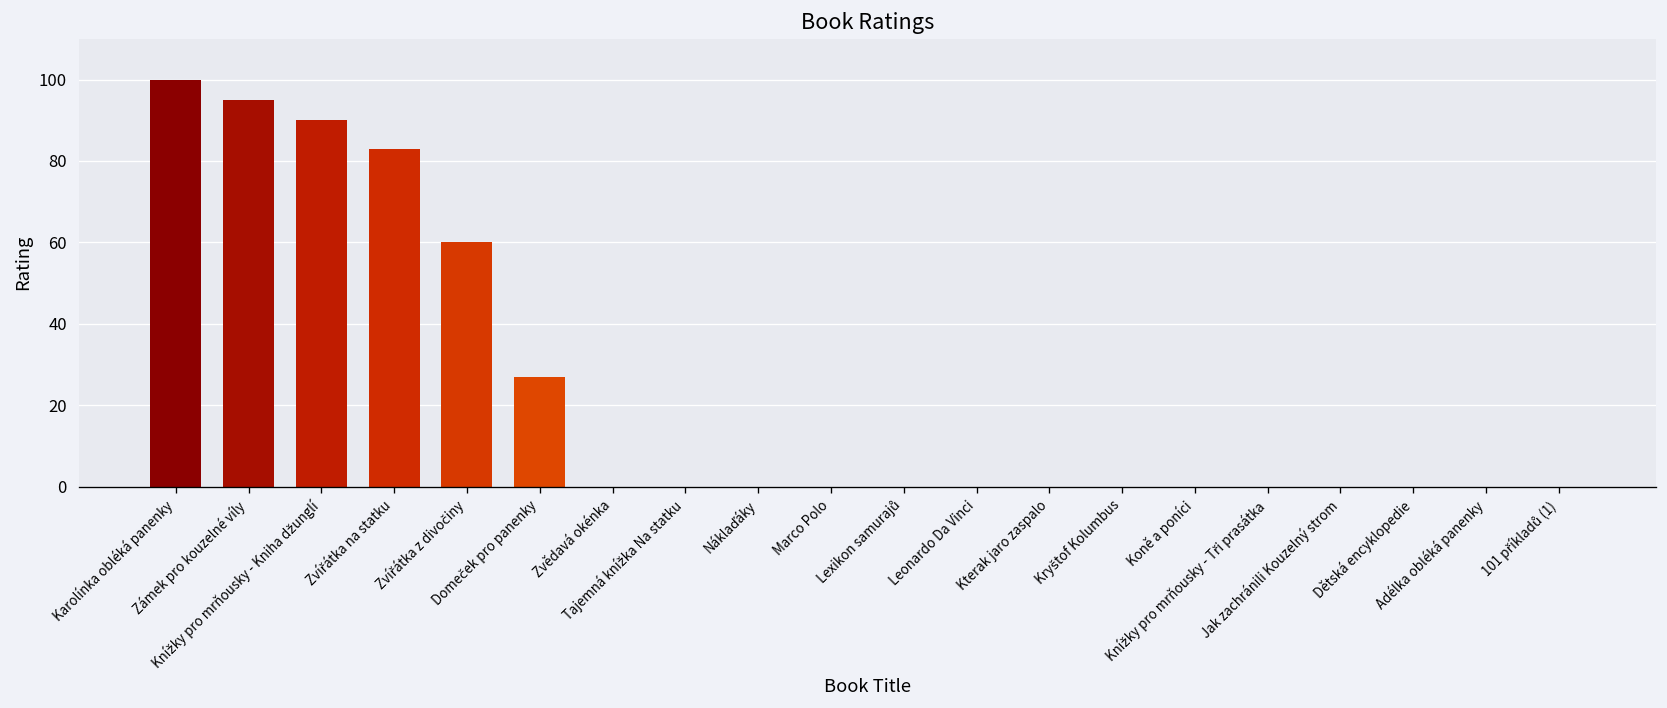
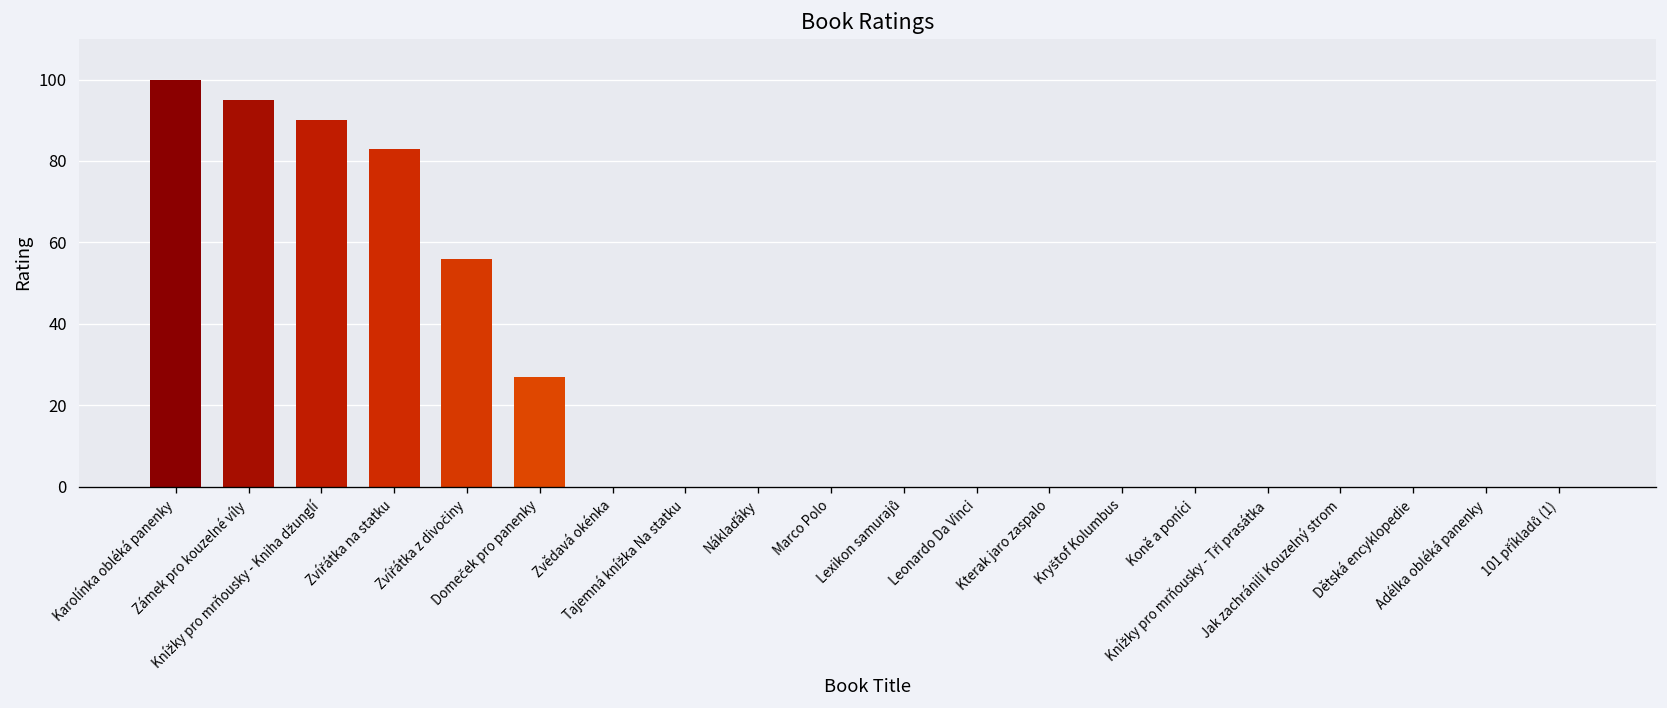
Zvířátka z divočiny: 60 -> 56
